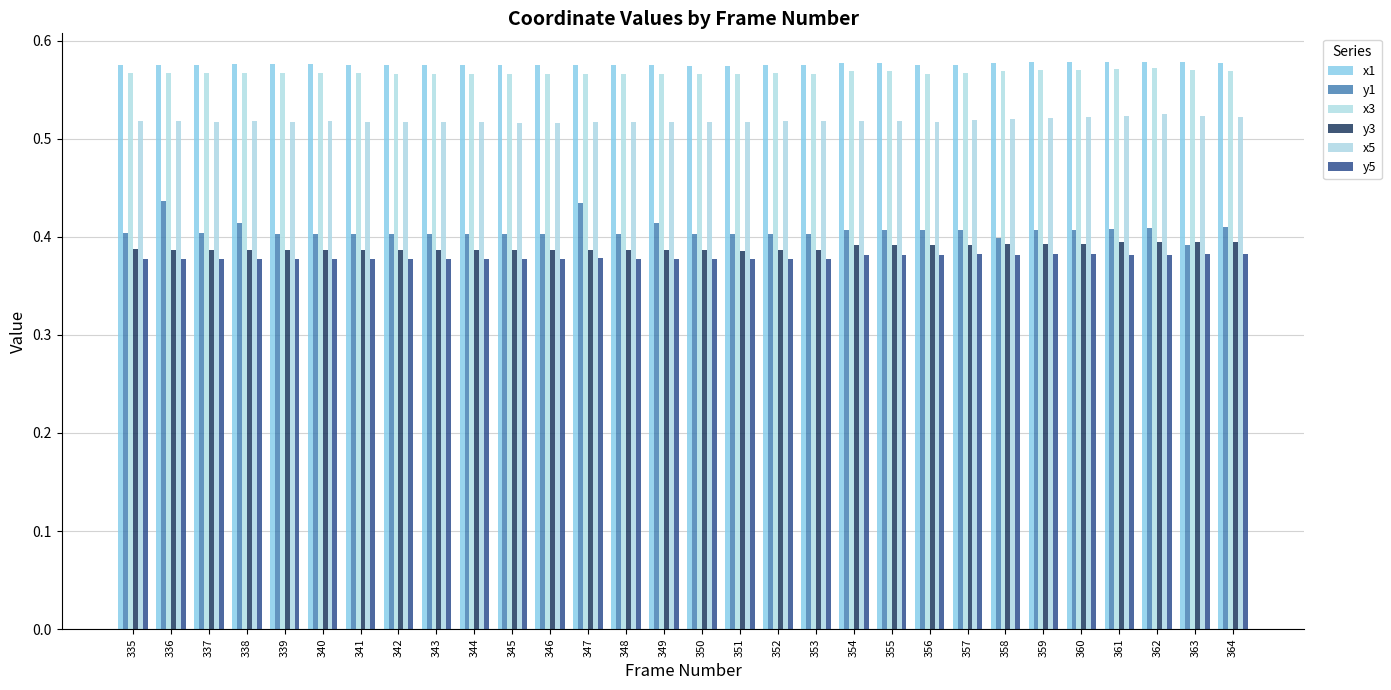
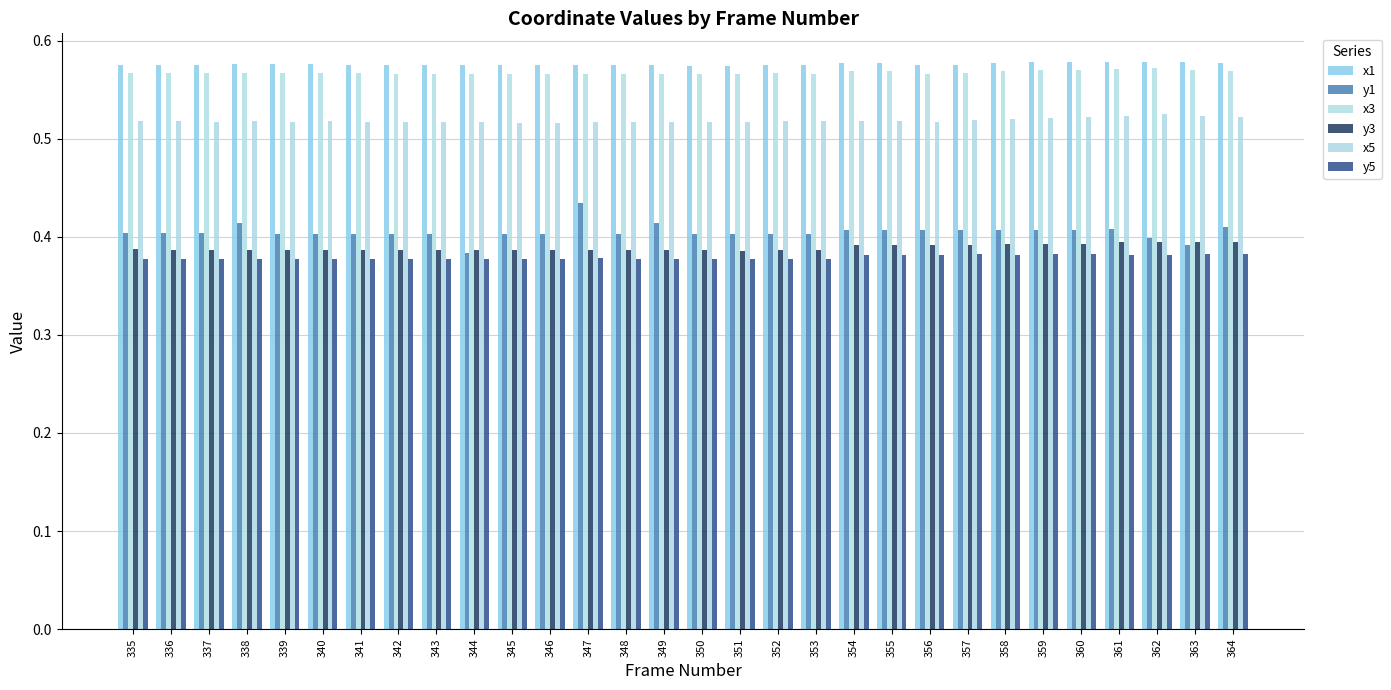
y1, 336: 0.44 -> 0.40
y1, 344: 0.40 -> 0.38
y1, 358: 0.40 -> 0.41
y1, 362: 0.41 -> 0.40
